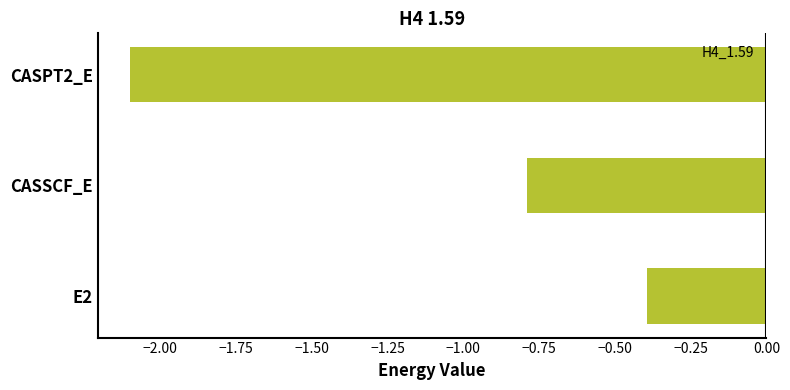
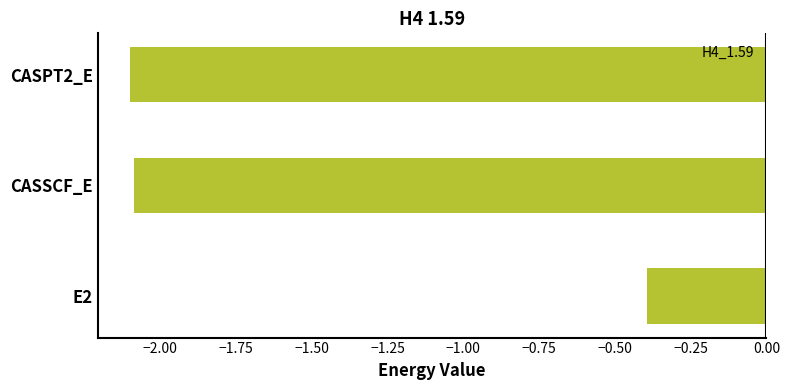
CASSCF_E: -0.79 -> -2.09
